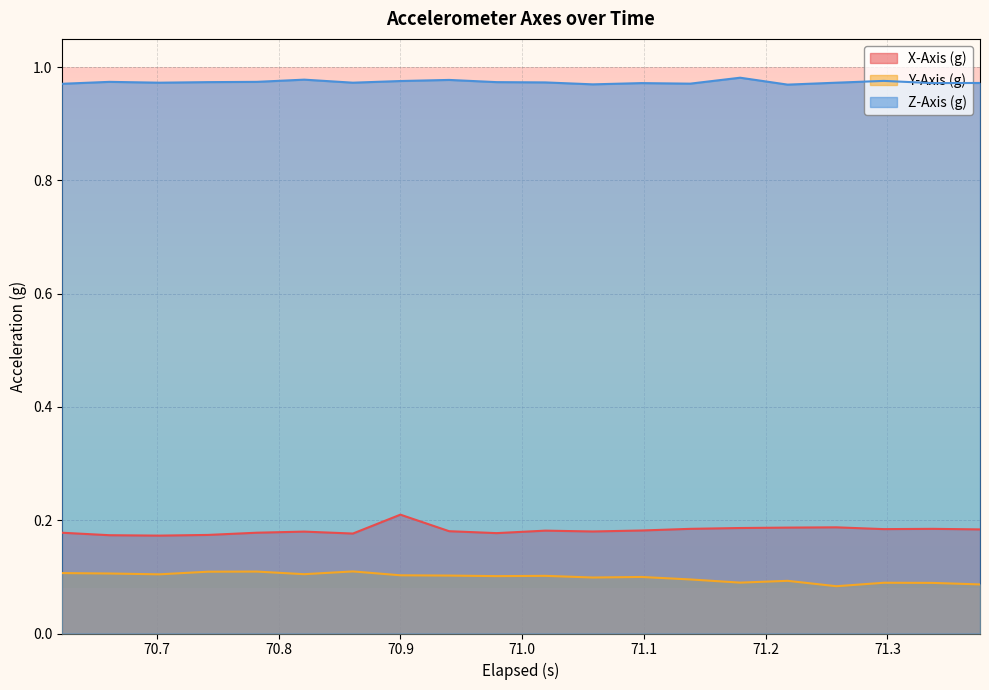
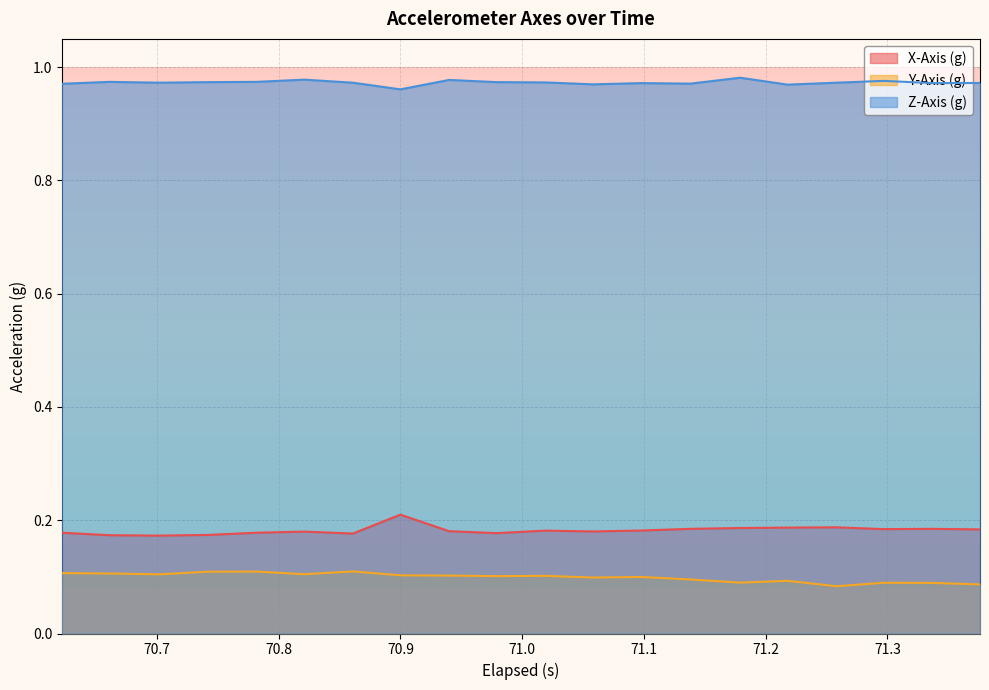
Z-Axis (g), 70.9: 0.98 -> 0.96
